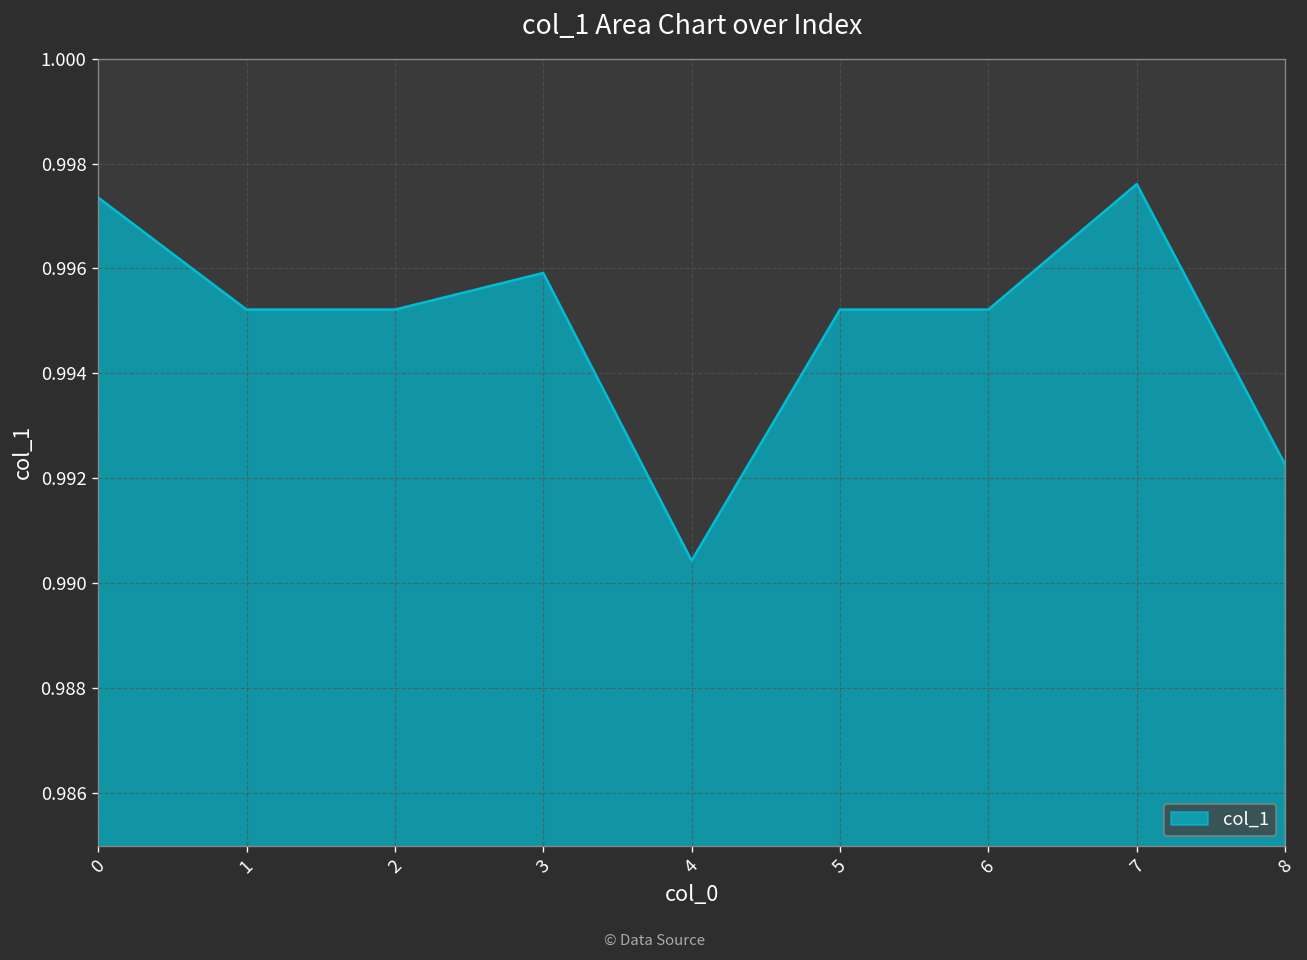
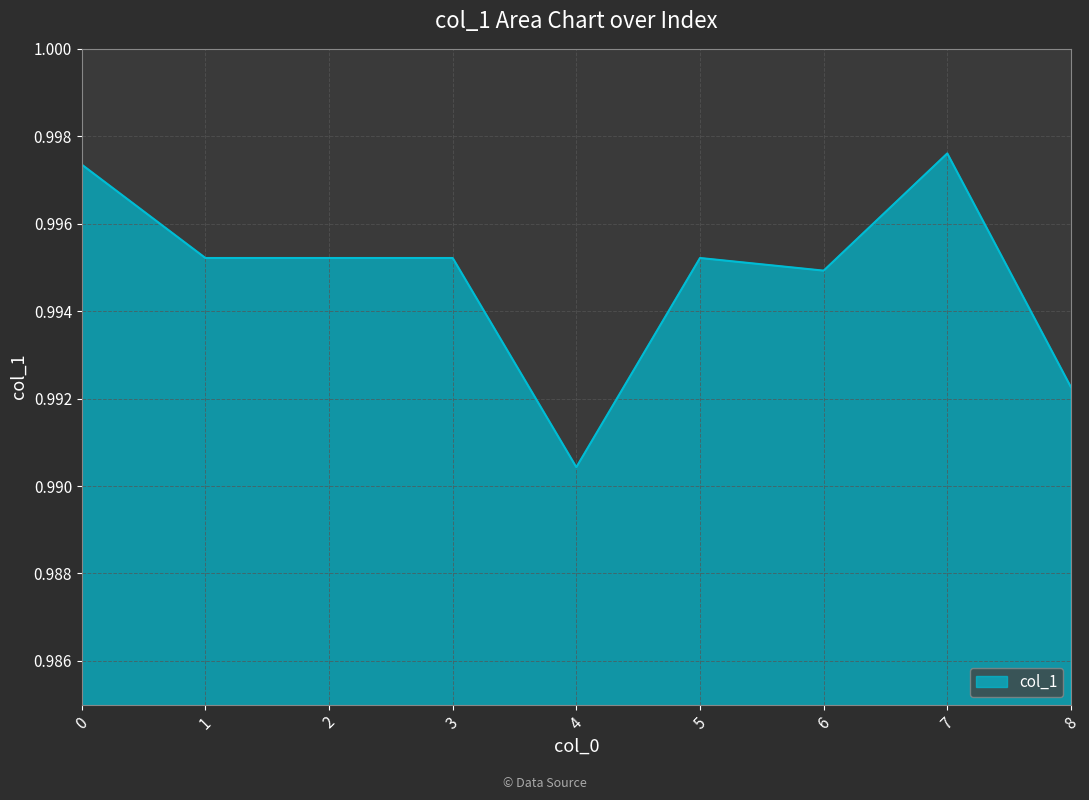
3: 0.9959 -> 0.9952
6: 0.9952 -> 0.9949
